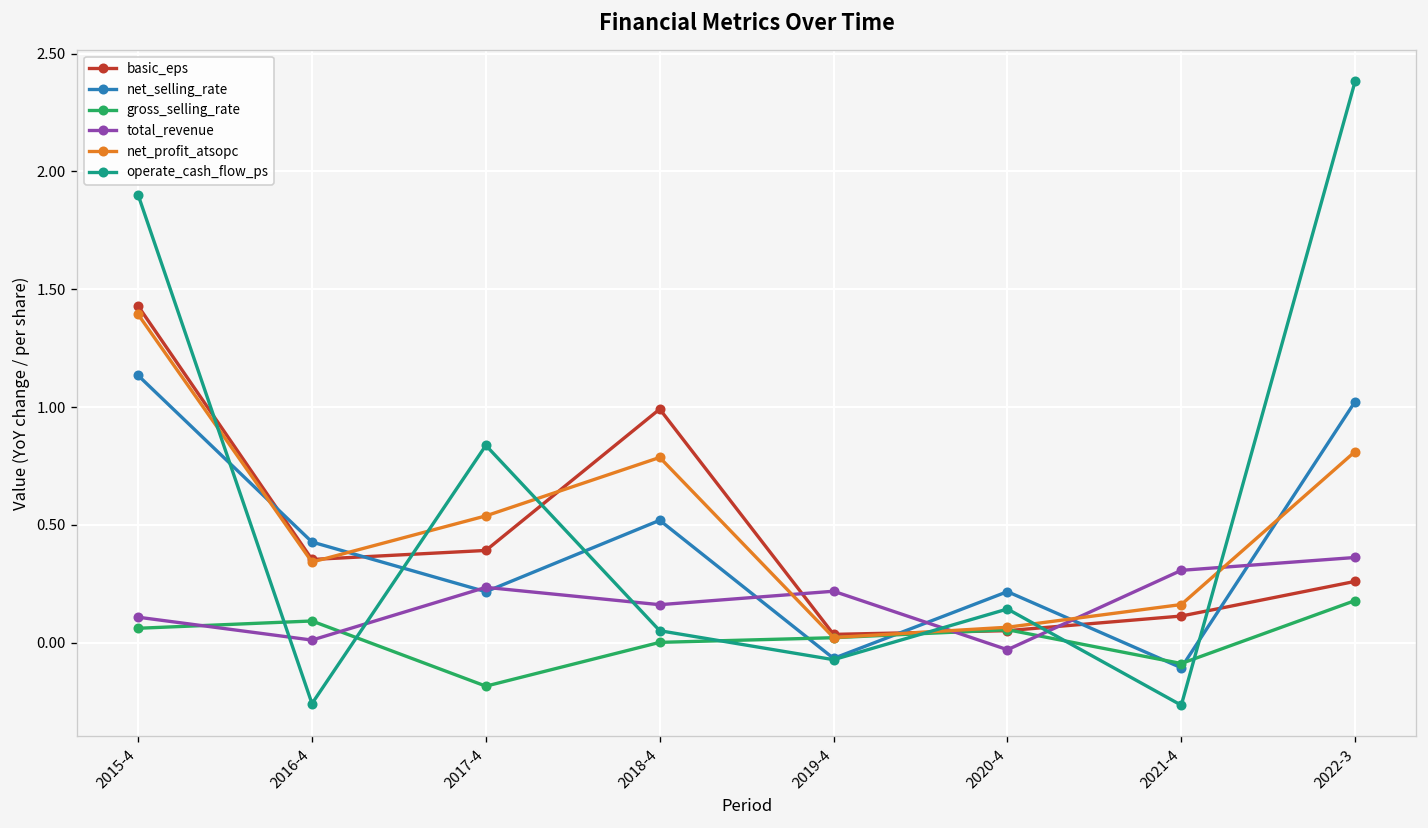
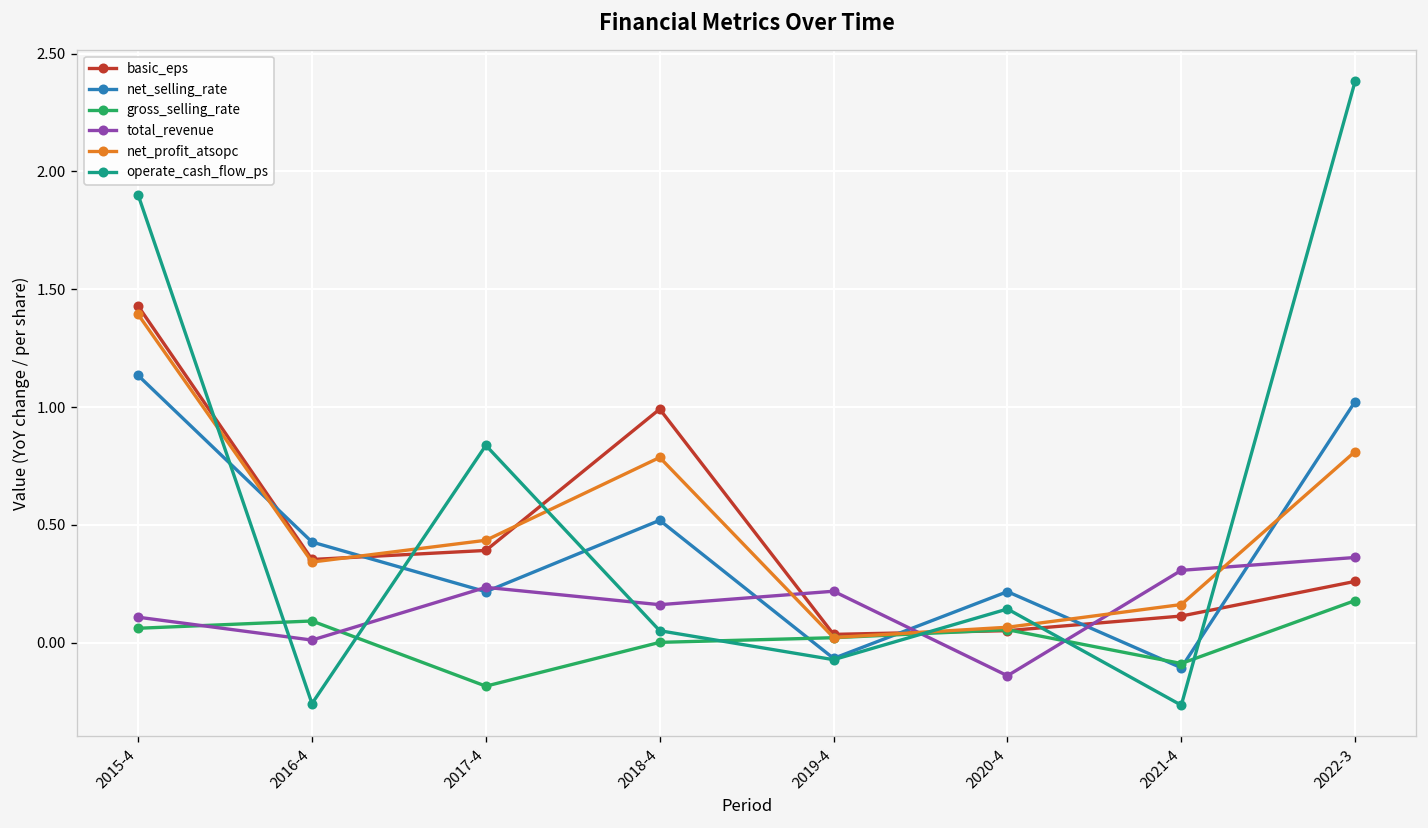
net_profit_atsopc, 2017-4: 0.54 -> 0.43
total_revenue, 2020-4: -0.03 -> -0.14
